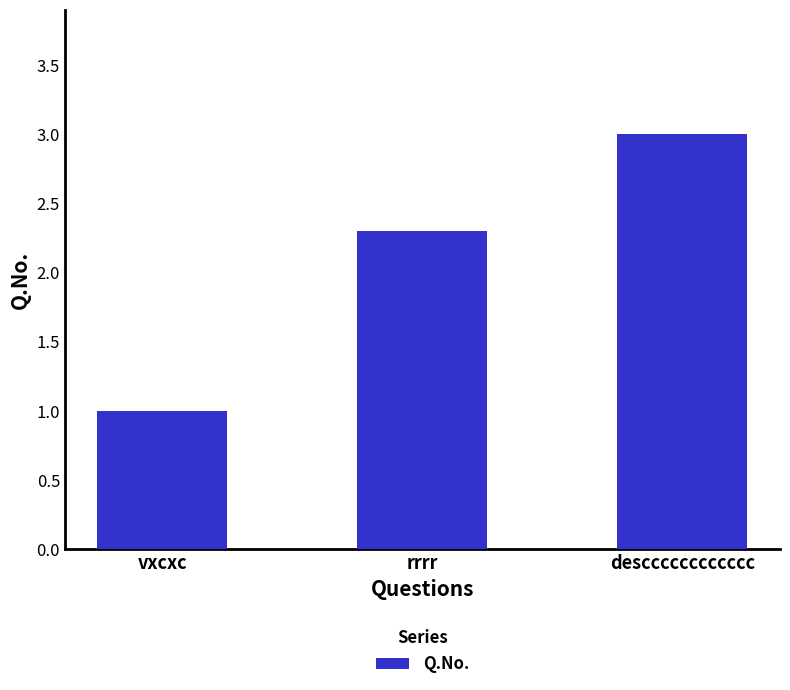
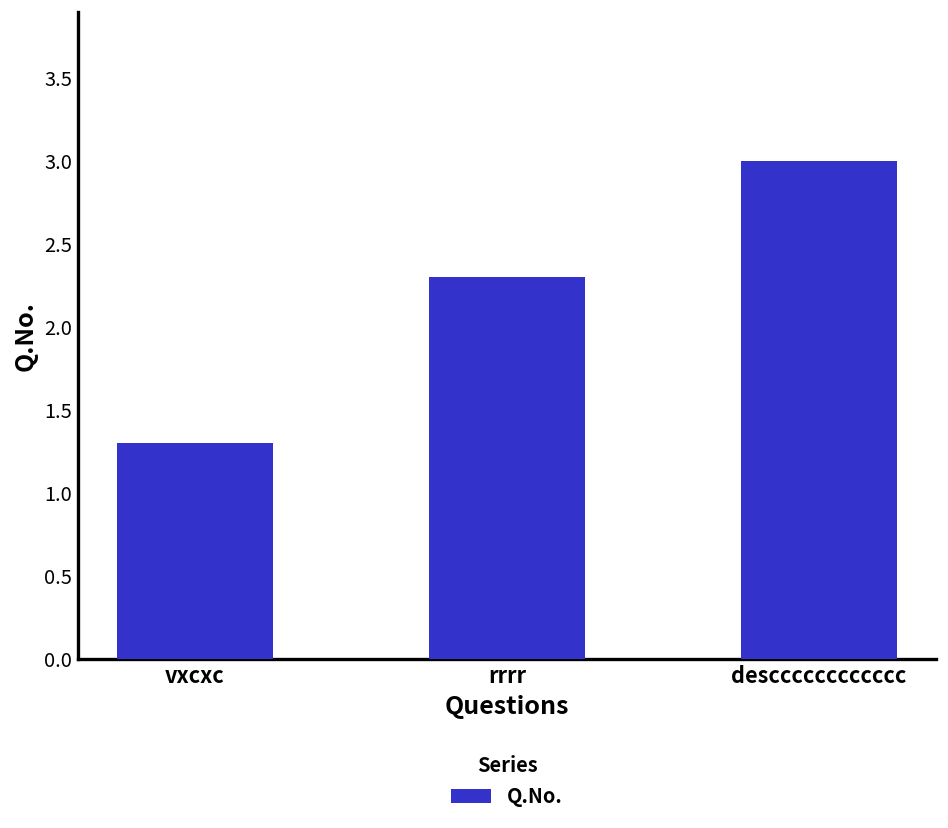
vxcxc: 1.0 -> 1.3
